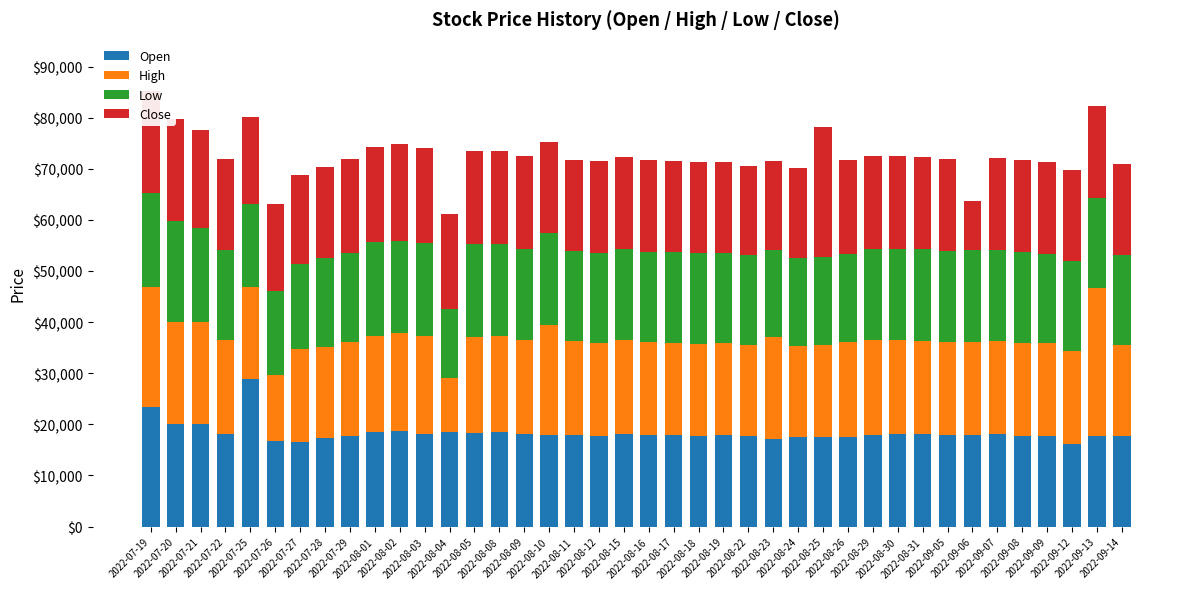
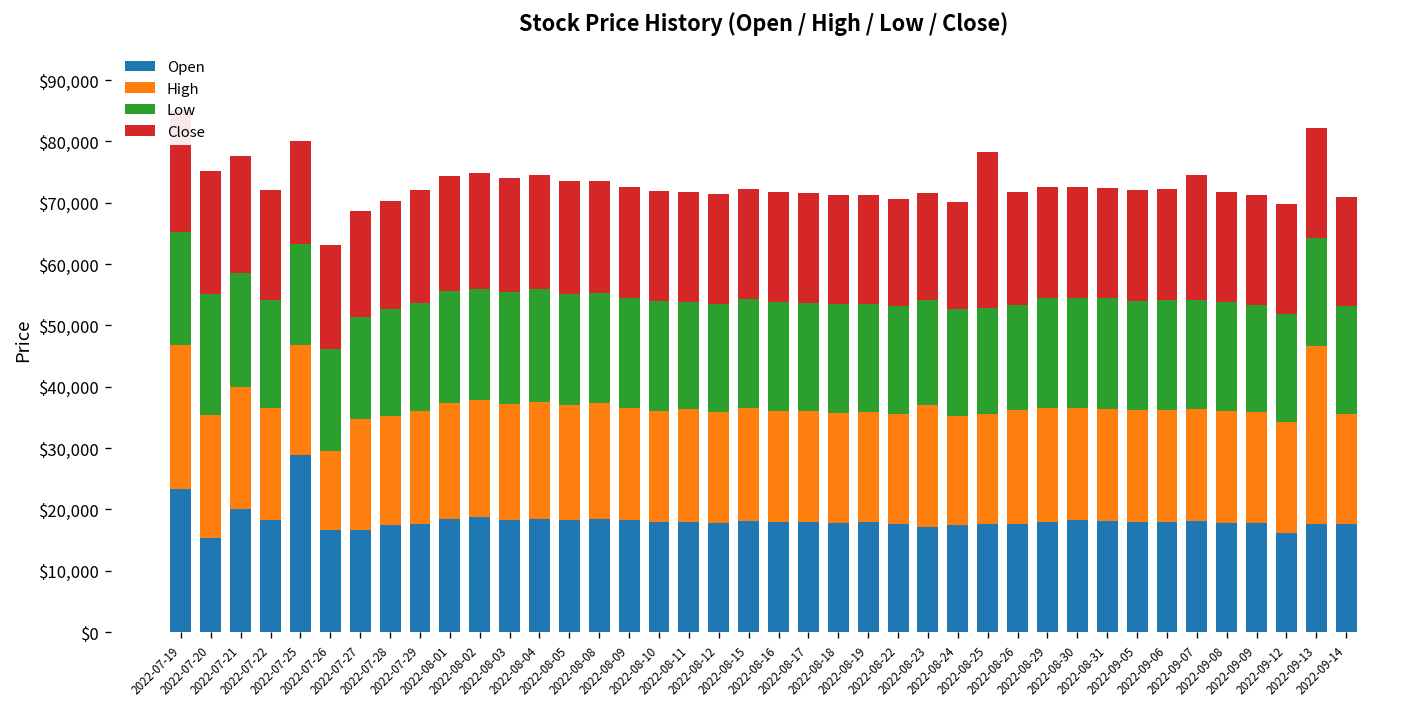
Open, 2022-07-20: $20,000 -> $15,000
High, 2022-08-04: $11,000 -> $19,000
Low, 2022-08-04: $13,000 -> $18,000
High, 2022-08-10: $22,000 -> $18,000
Close, 2022-09-06: $10,000 -> $18,000
Close, 2022-09-07: $18,000 -> $20,000
